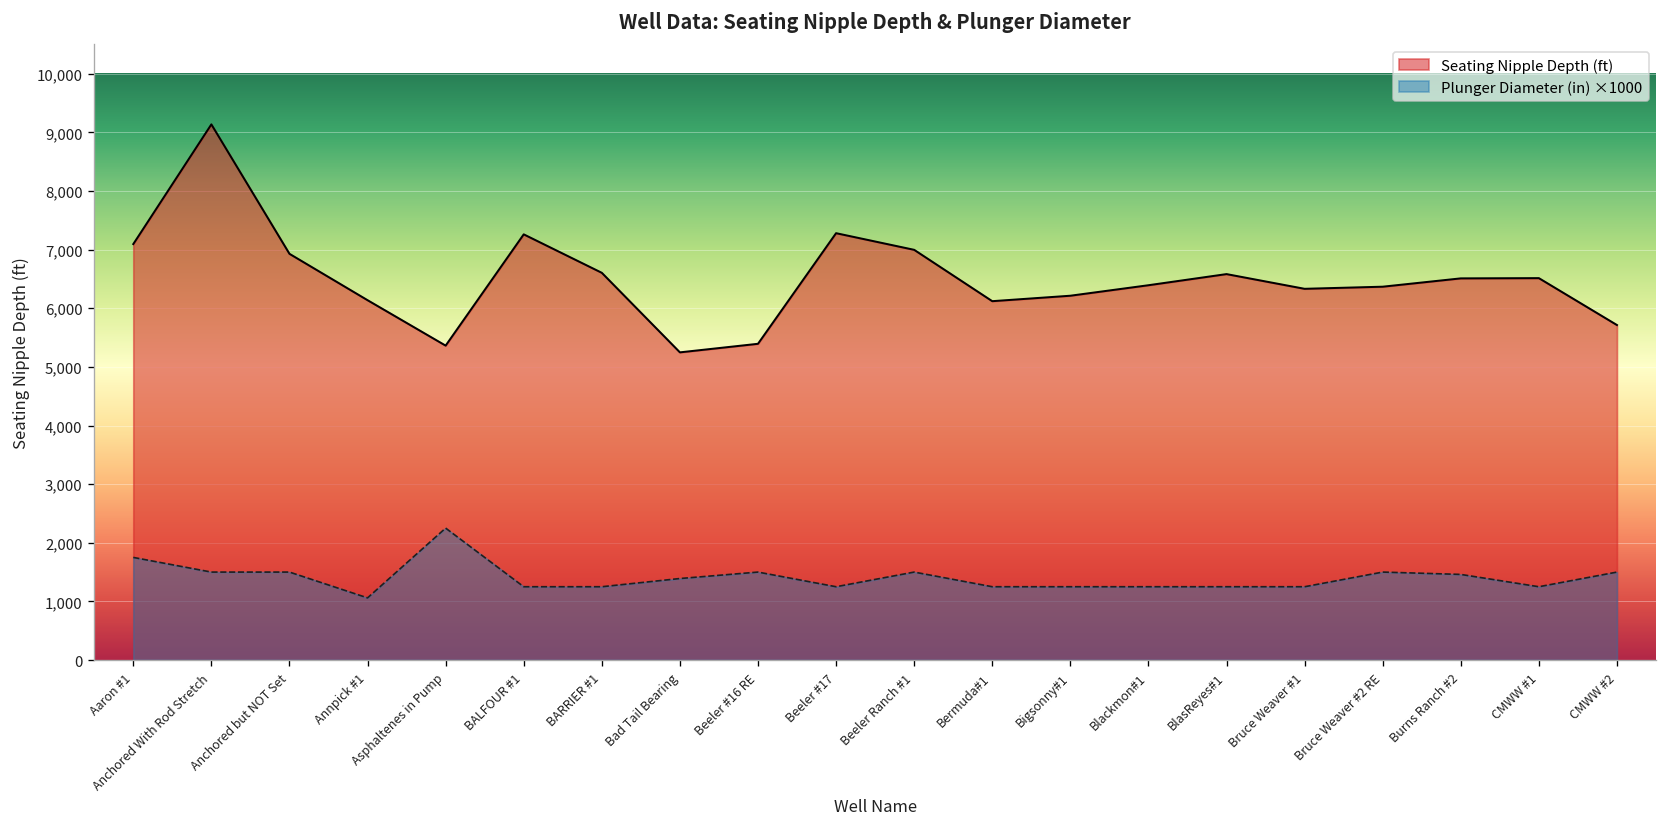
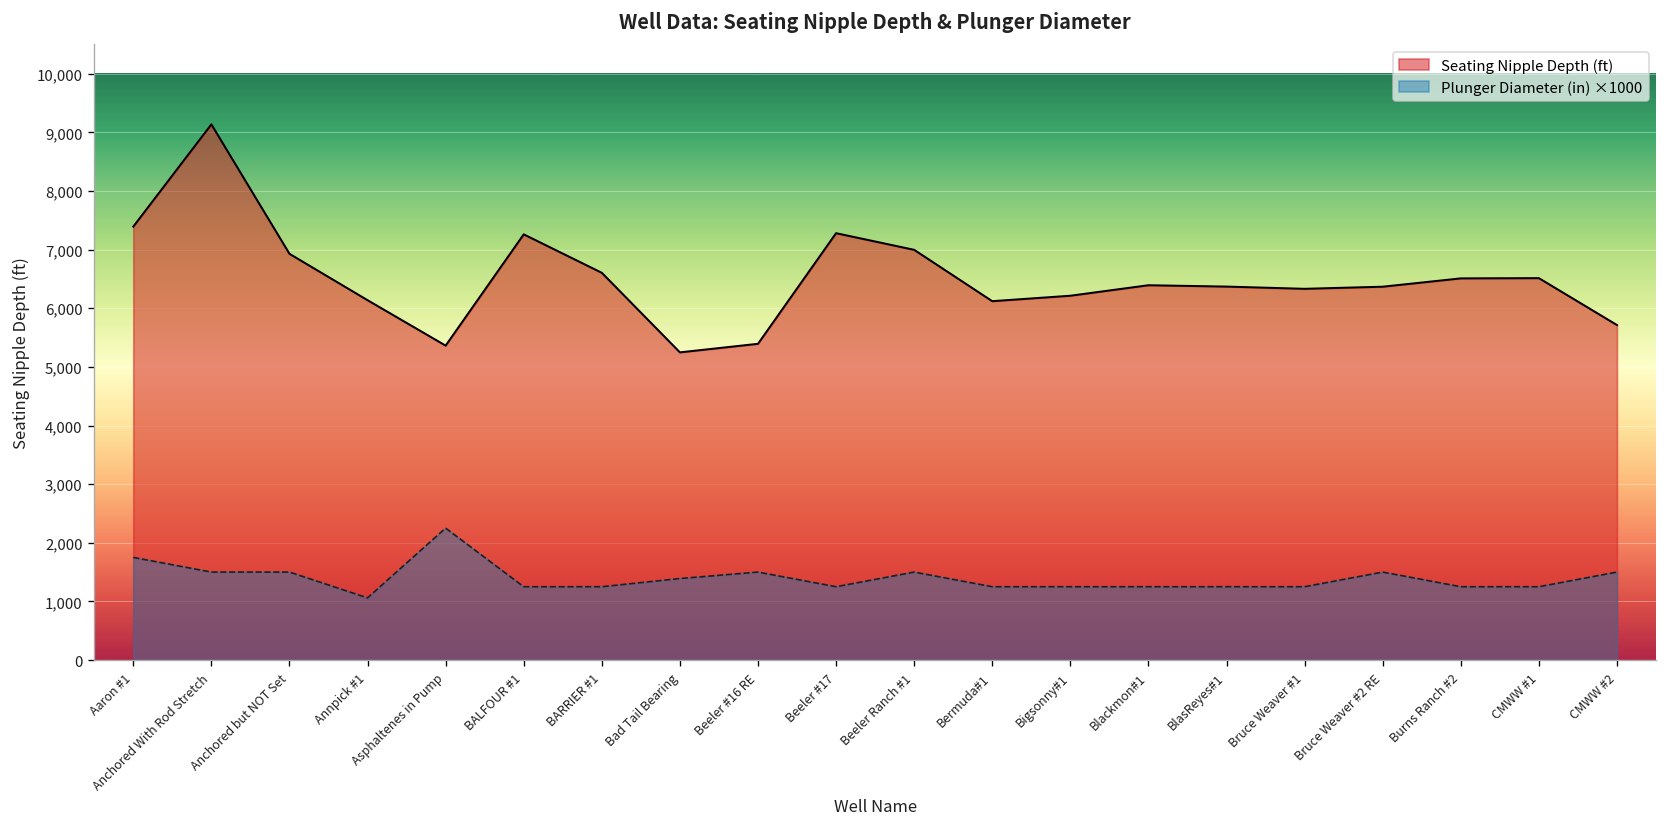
Seating Nipple Depth (ft), Aaron #1: 7,100 -> 7,400
Seating Nipple Depth (ft), BlasReyes#1: 6,600 -> 6,400
Plunger Diameter (in) ×1000, Burns Ranch #2: 1,500 -> 1,300
